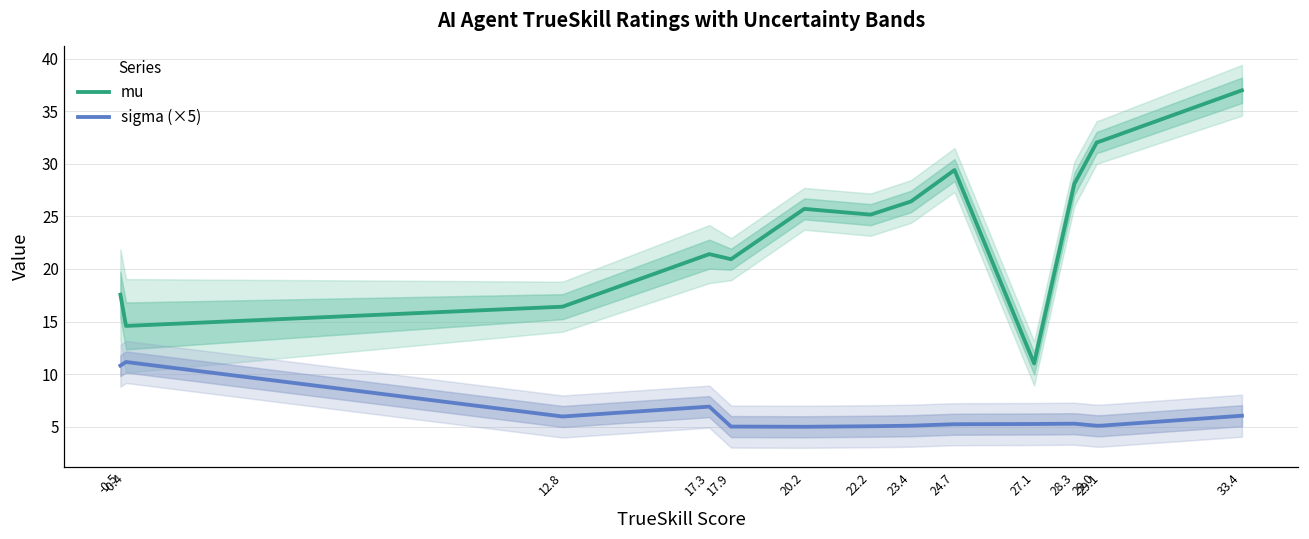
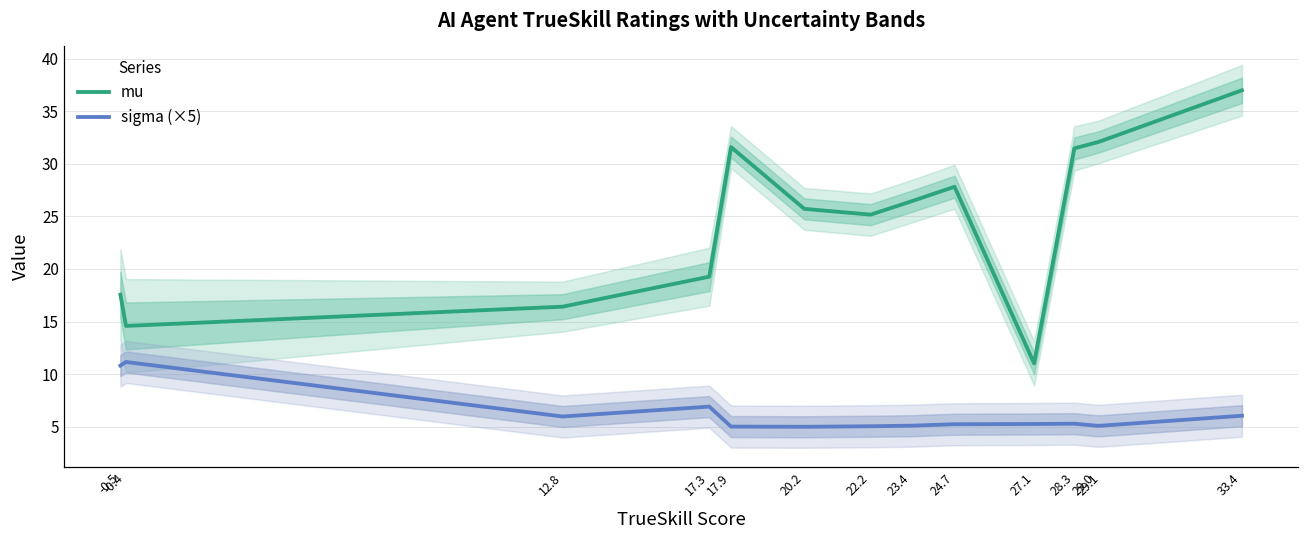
mu, 17.3: 21 -> 19
mu, 17.9: 21 -> 32
mu, 24.7: 29 -> 28
mu, 28.3: 28 -> 31
